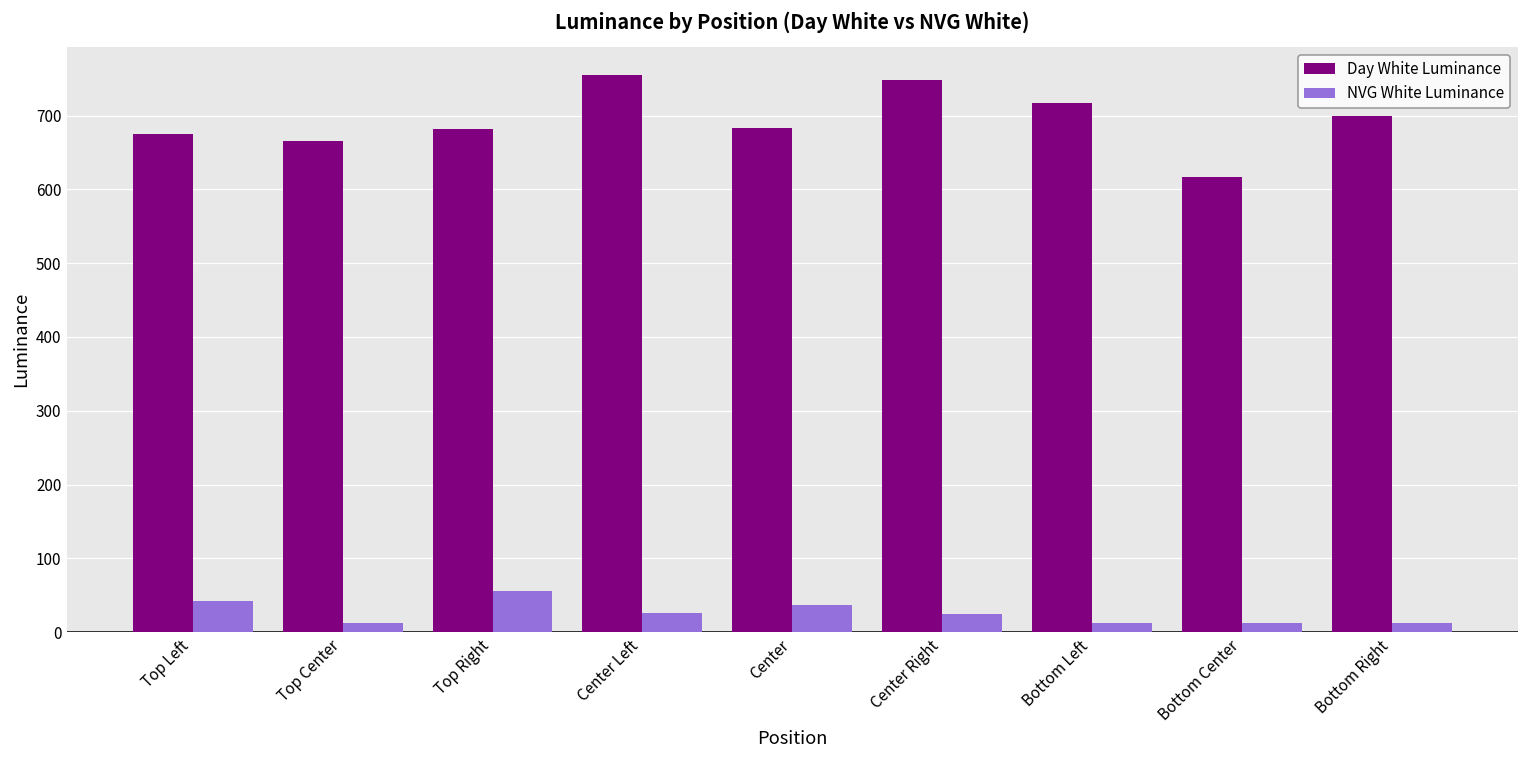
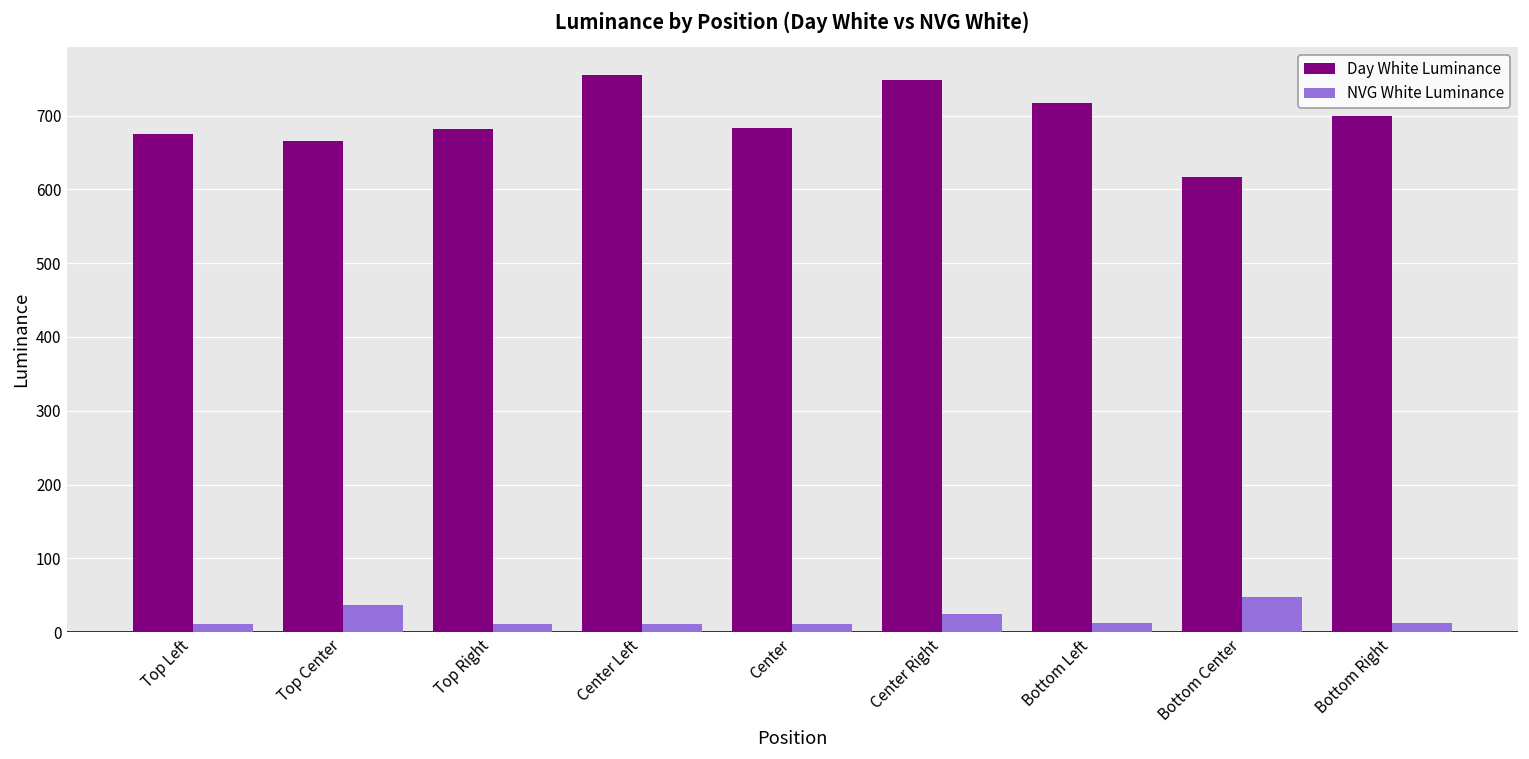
NVG White Luminance, Top Left: 40 -> 10
NVG White Luminance, Top Center: 10 -> 40
NVG White Luminance, Top Right: 60 -> 10
NVG White Luminance, Center Left: 30 -> 10
NVG White Luminance, Center: 40 -> 10
NVG White Luminance, Bottom Center: 10 -> 50
